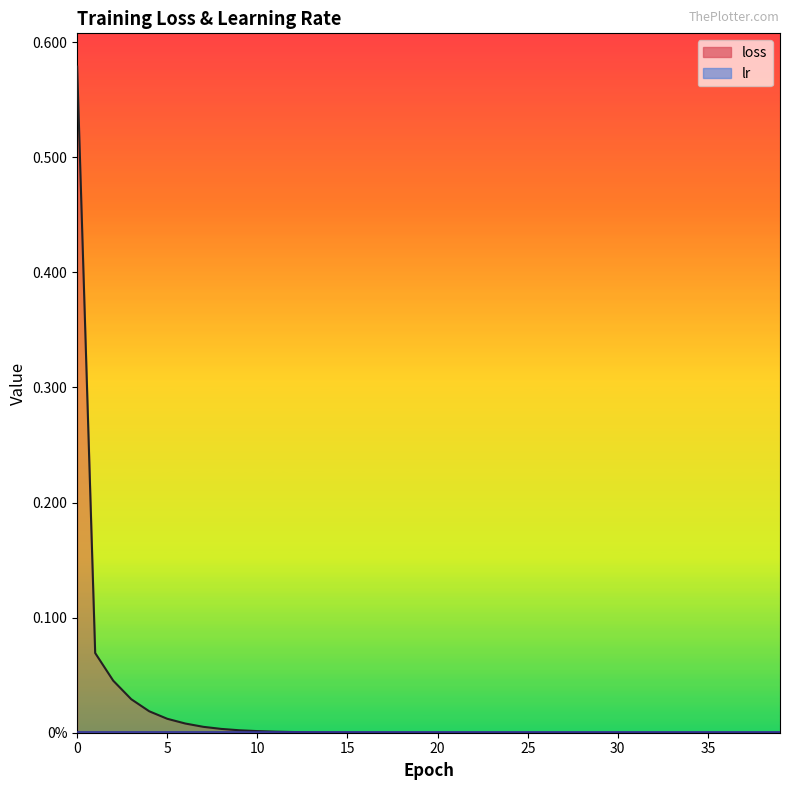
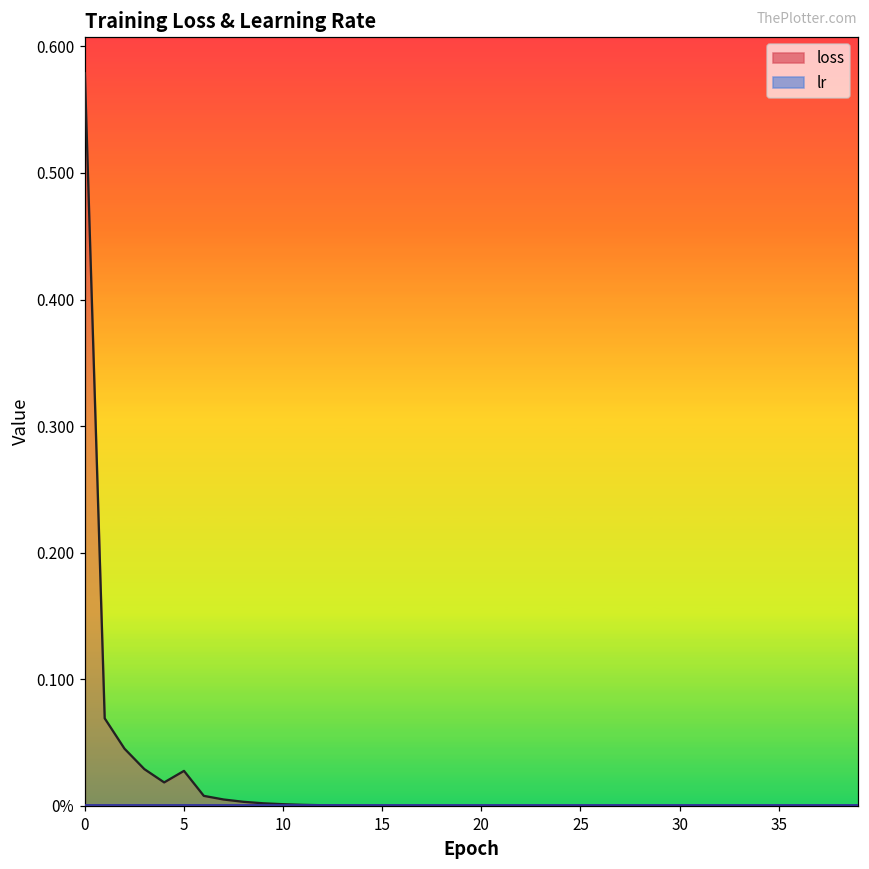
loss, 5: 0.012 -> 0.028
